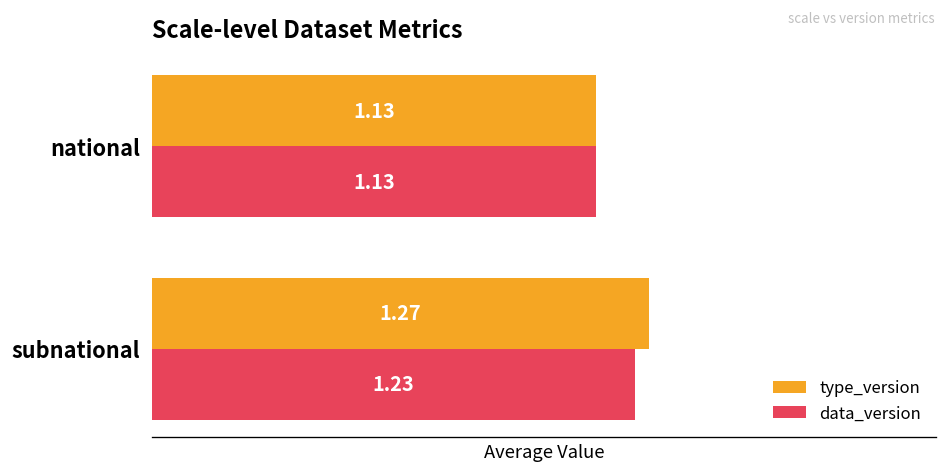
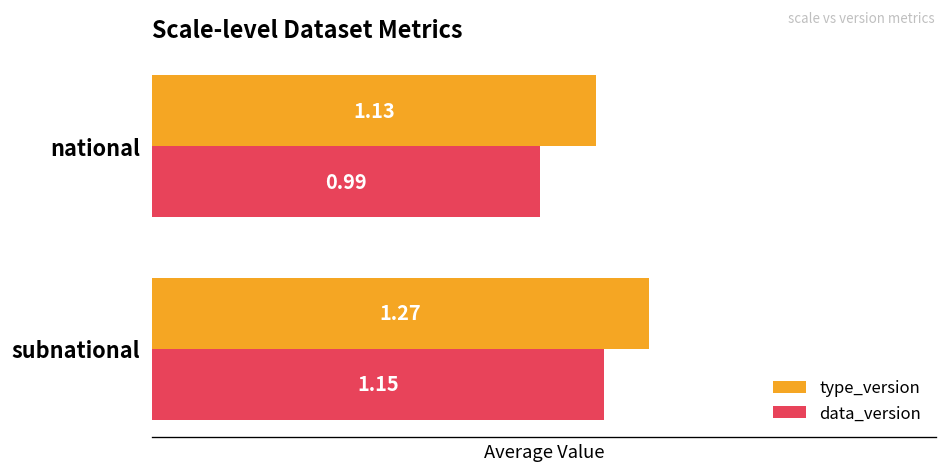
data_version, national: 1.13 -> 0.99
data_version, subnational: 1.23 -> 1.15
